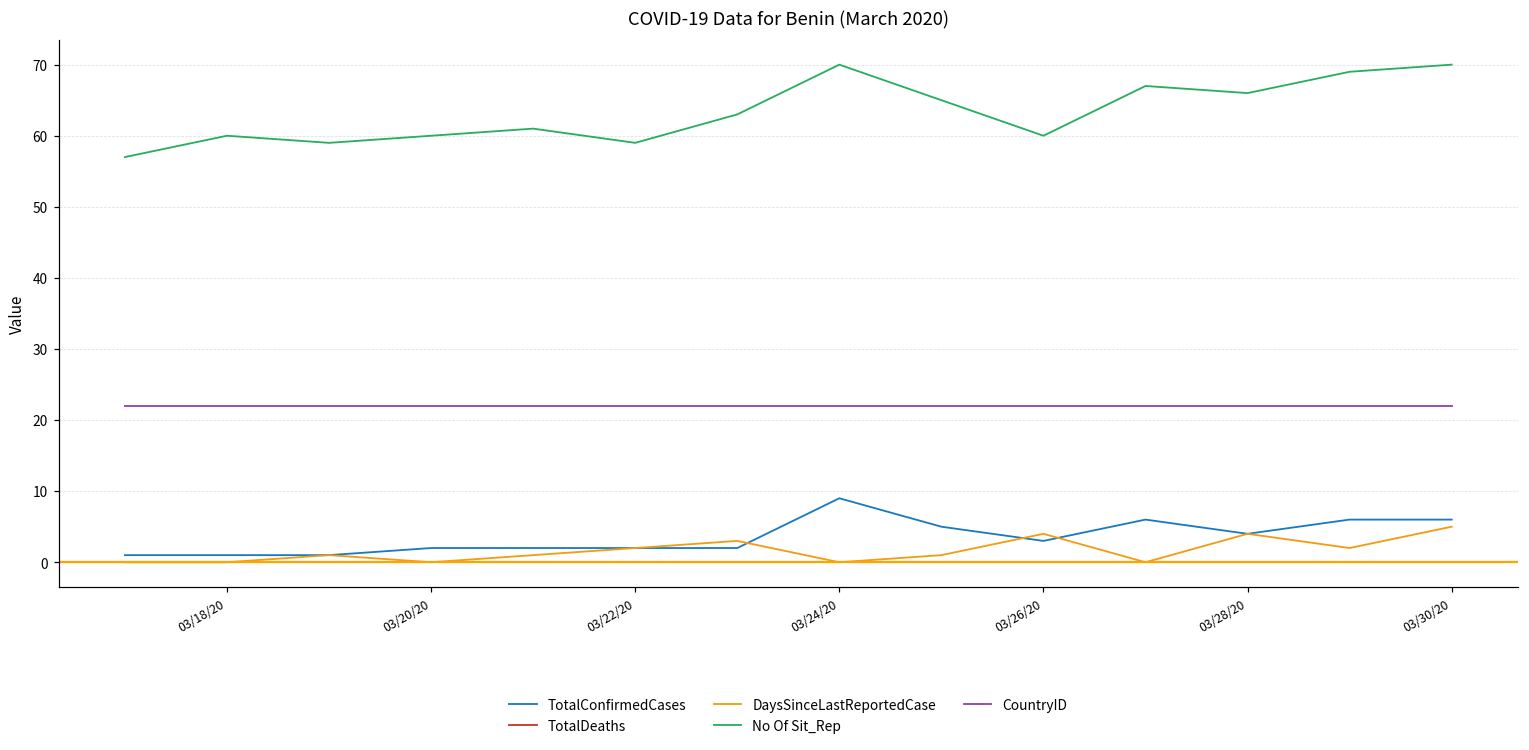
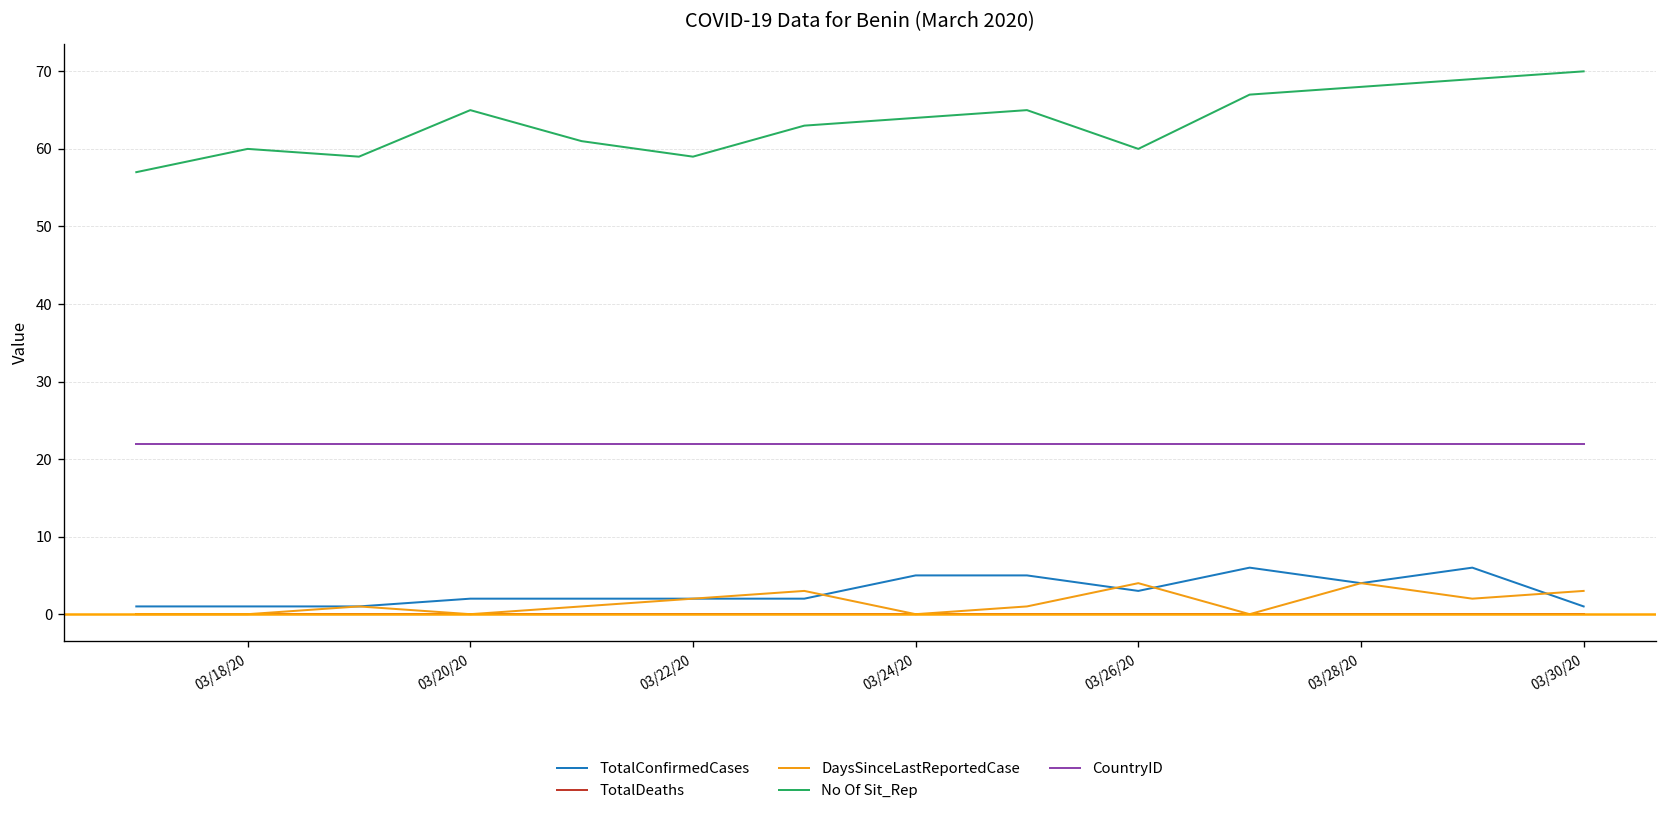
No Of Sit_Rep, 03/20/20: 60 -> 65
TotalConfirmedCases, 03/24/20: 9 -> 5
No Of Sit_Rep, 03/24/20: 70 -> 64
No Of Sit_Rep, 03/28/20: 66 -> 68
TotalConfirmedCases, 03/30/20: 6 -> 1
DaysSinceLastReportedCase, 03/30/20: 5 -> 3
